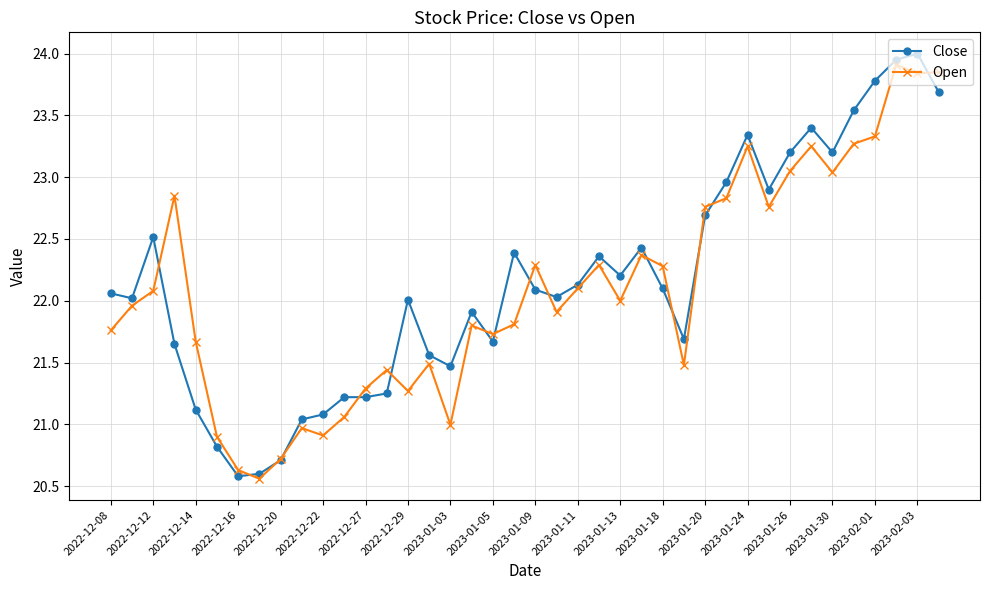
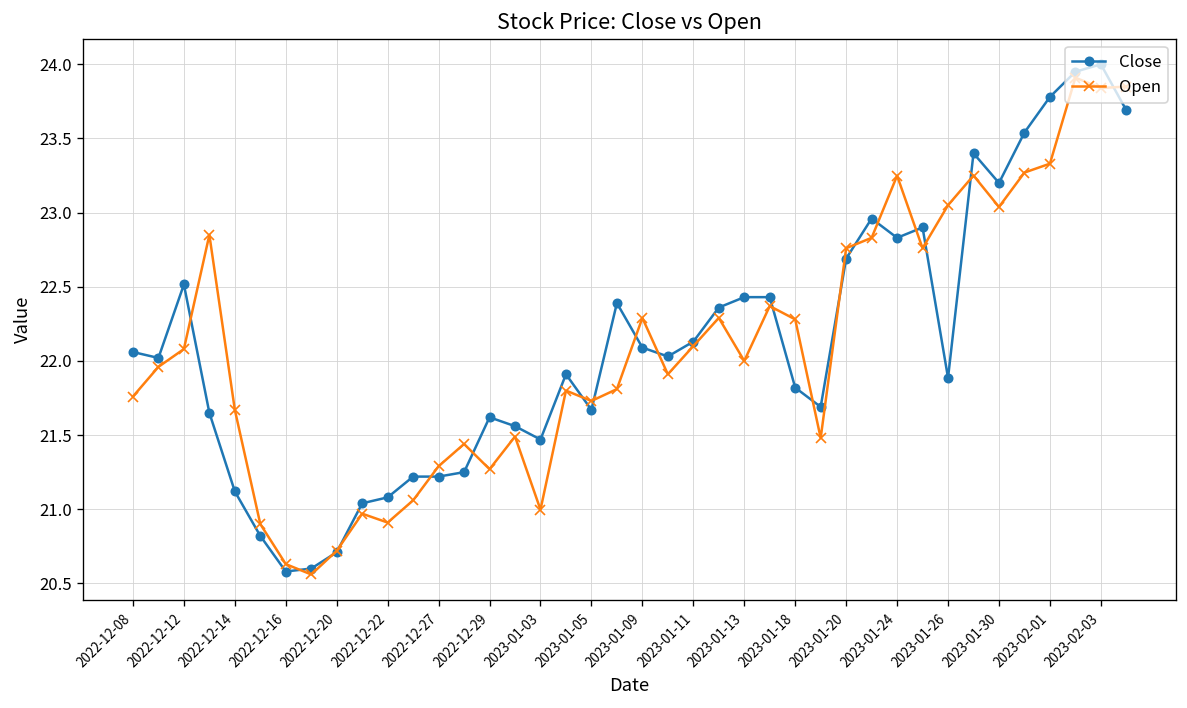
Close, 2022-12-29: 22.01 -> 21.62
Close, 2023-01-13: 22.20 -> 22.43
Close, 2023-01-18: 22.10 -> 21.82
Close, 2023-01-24: 23.34 -> 22.83
Close, 2023-01-26: 23.20 -> 21.89
